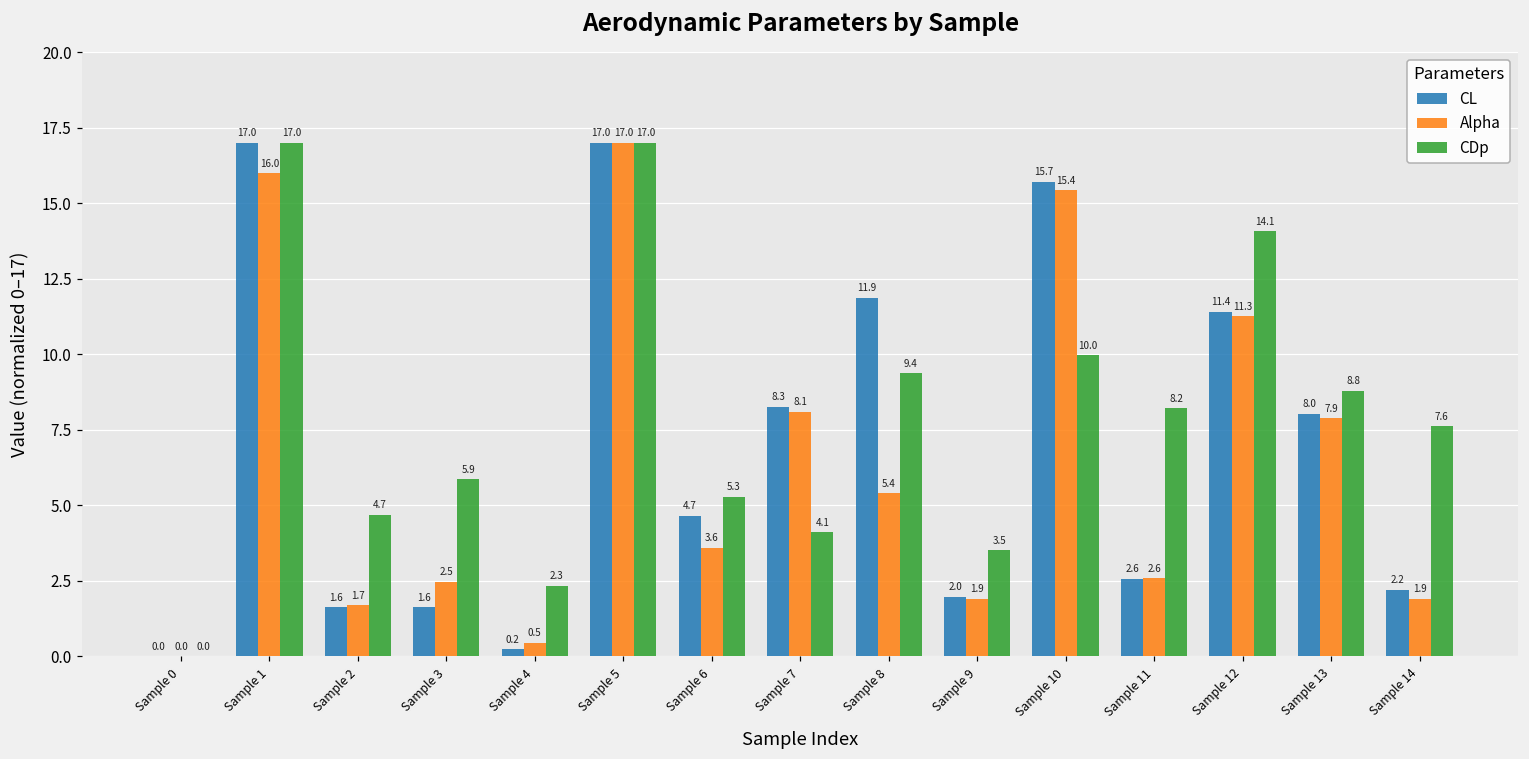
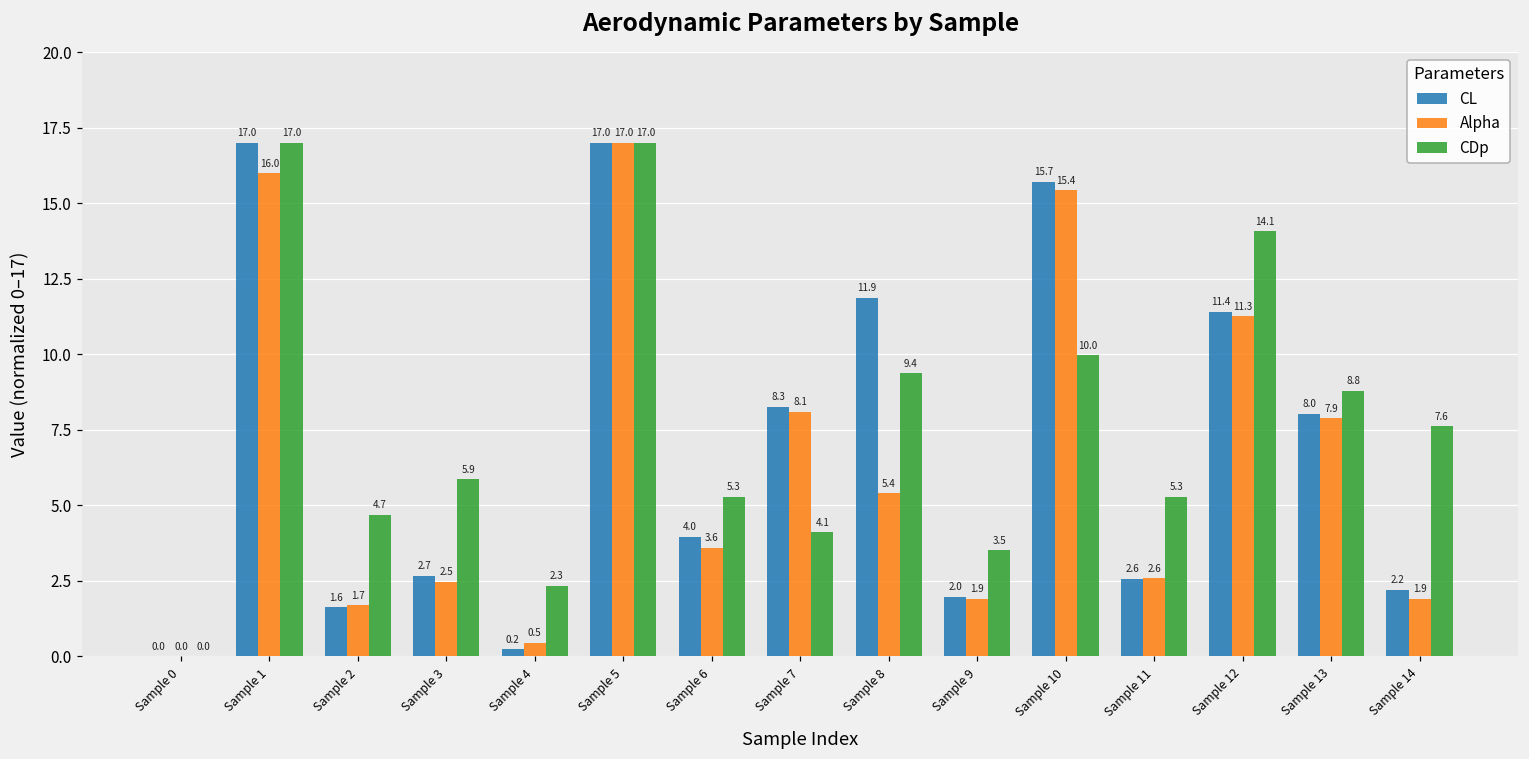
CL, Sample 3: 1.6 -> 2.7
CL, Sample 6: 4.7 -> 4.0
CDp, Sample 11: 8.2 -> 5.3
